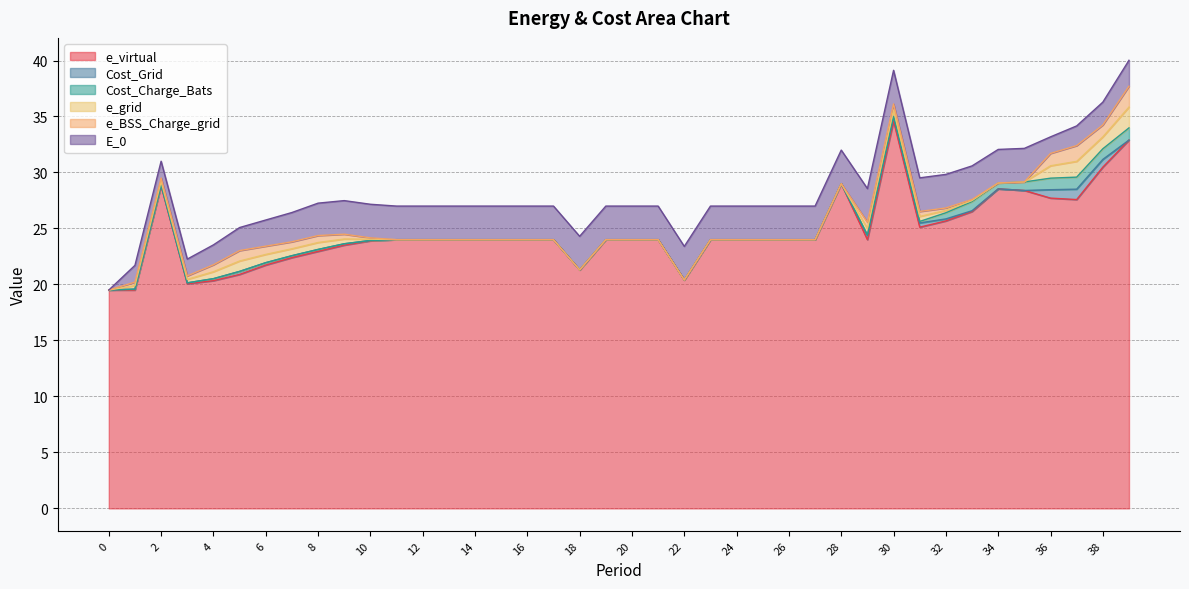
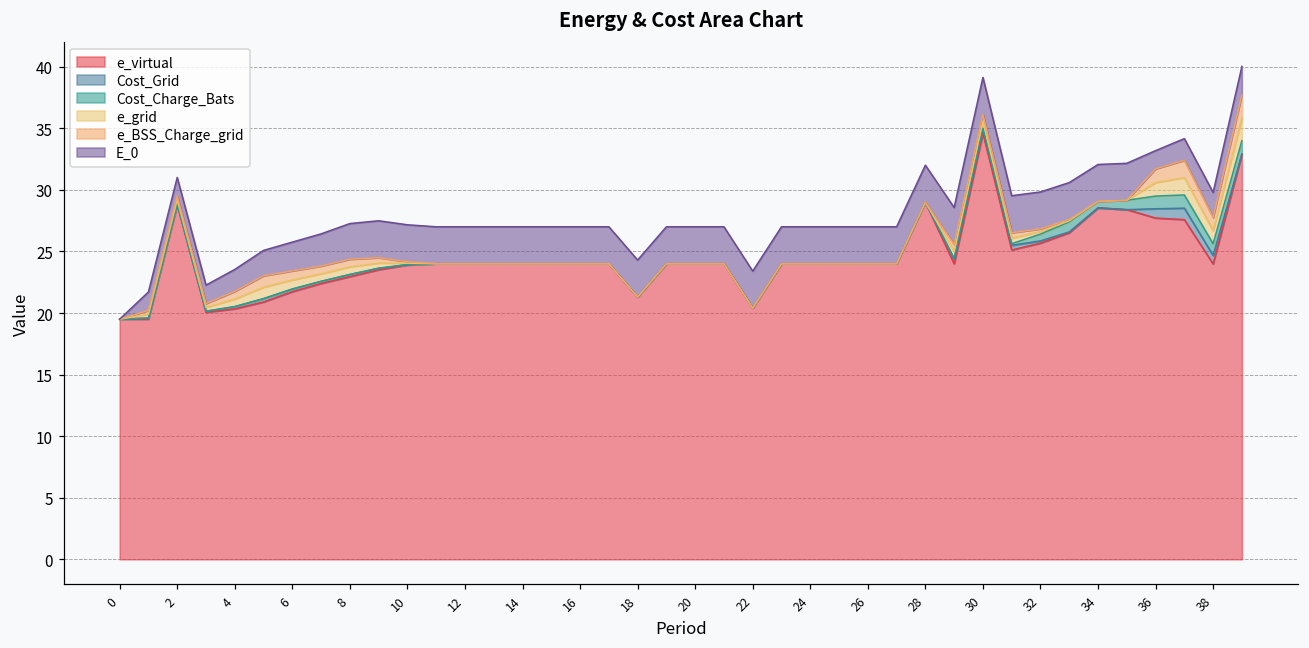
e_virtual, 38: 30.5 -> 24.0
